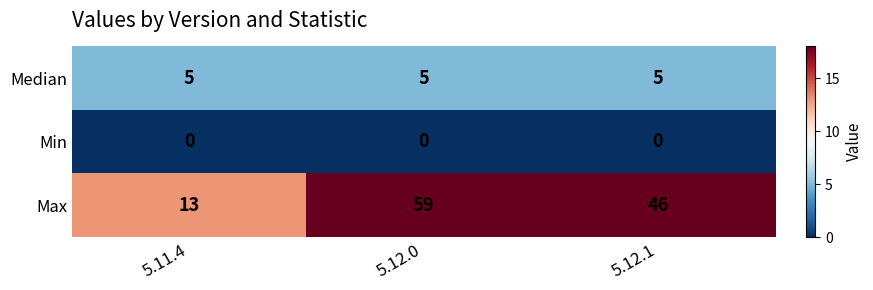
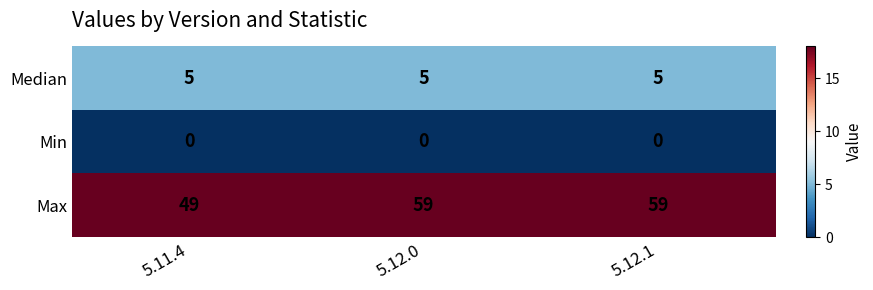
Max, 5.11.4: 13 -> 49
Max, 5.12.1: 46 -> 59
